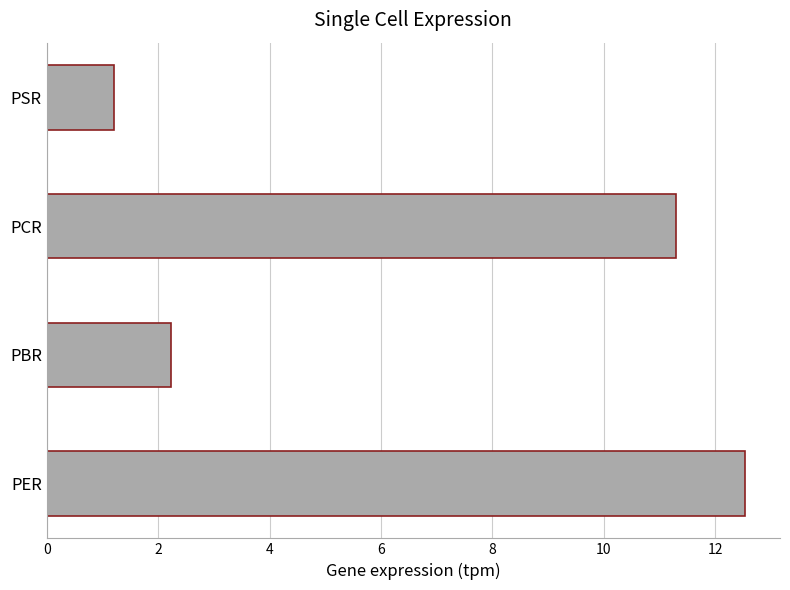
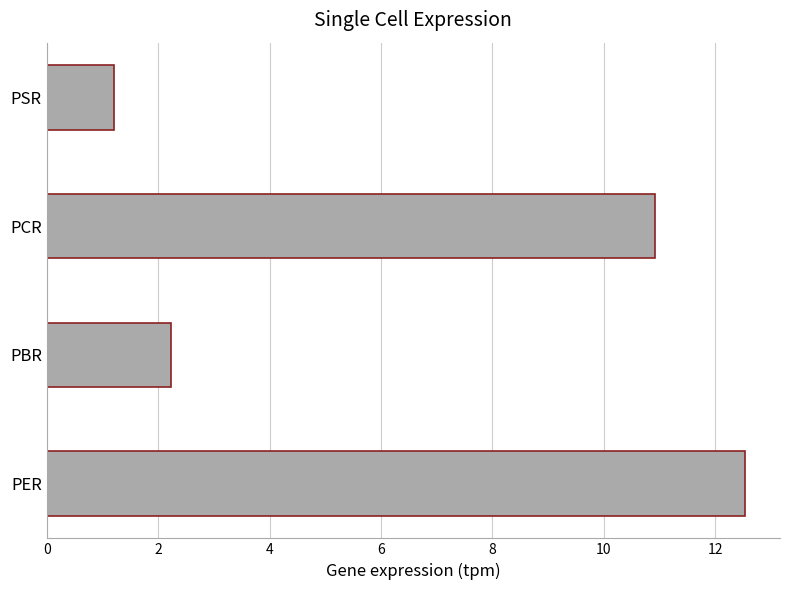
PCR: 11.3 -> 10.9
